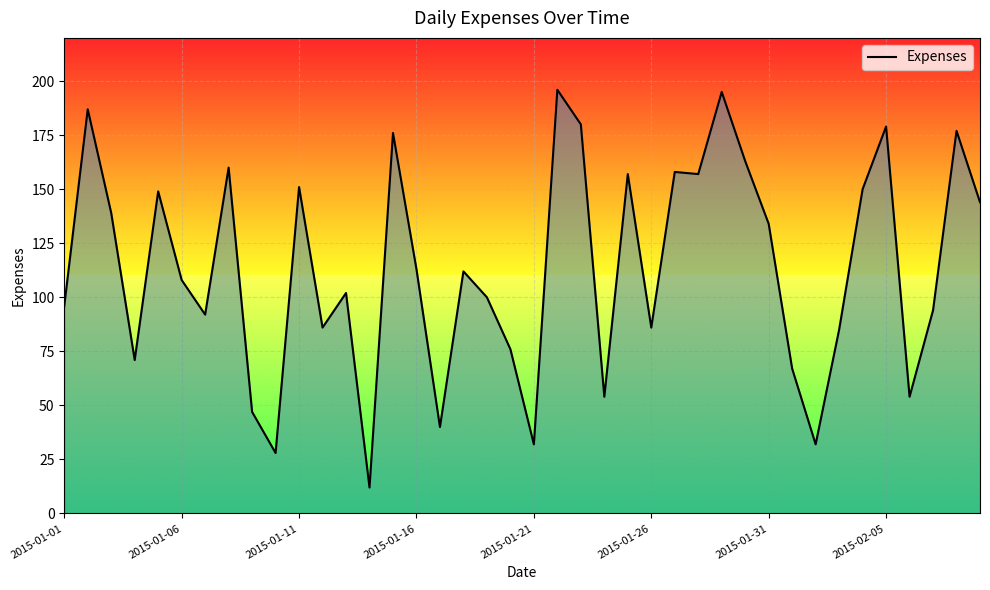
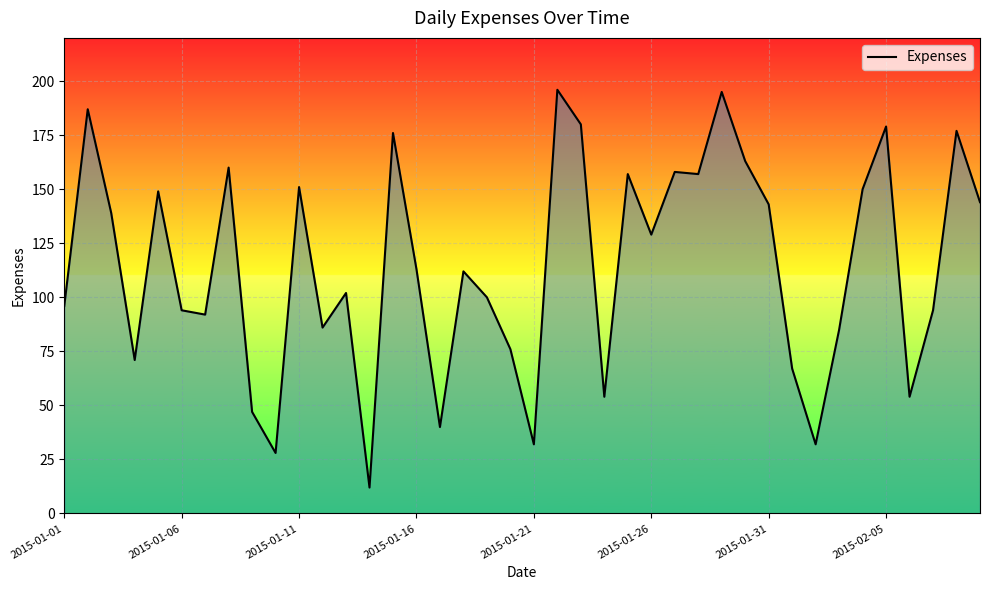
2015-01-06: 108 -> 94
2015-01-26: 86 -> 129
2015-01-31: 134 -> 143
